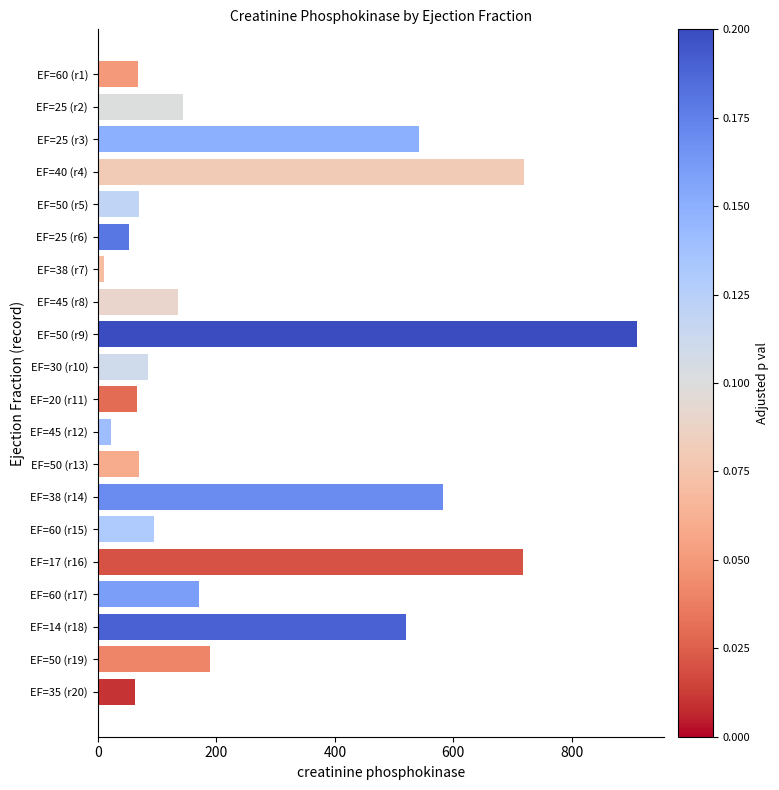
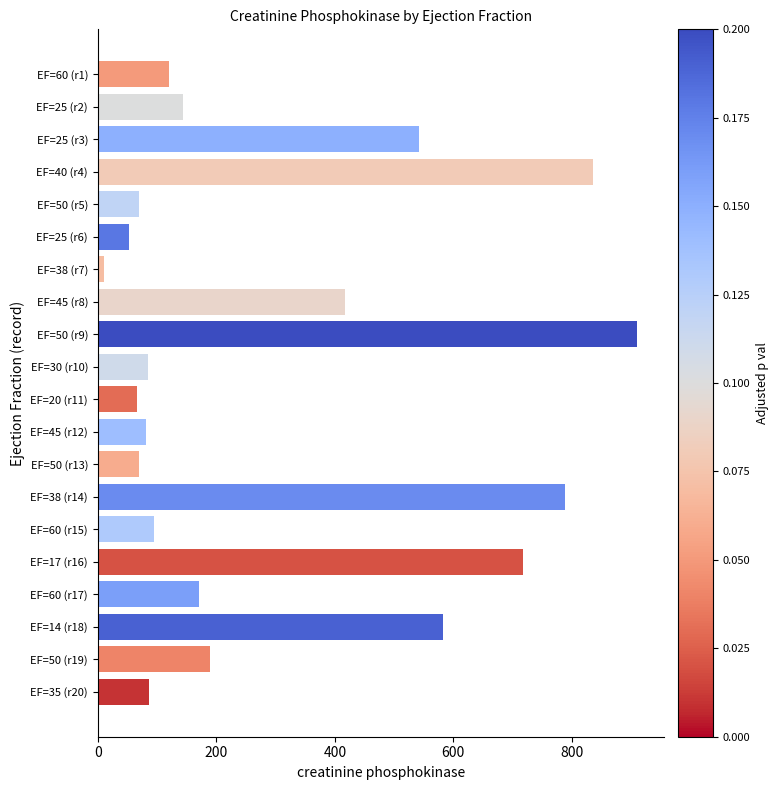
EF=60 (r1): 70 -> 120
EF=40 (r4): 720 -> 840
EF=45 (r8): 140 -> 420
EF=45 (r12): 20 -> 80
EF=38 (r14): 580 -> 790
EF=14 (r18): 520 -> 580
EF=35 (r20): 60 -> 90
